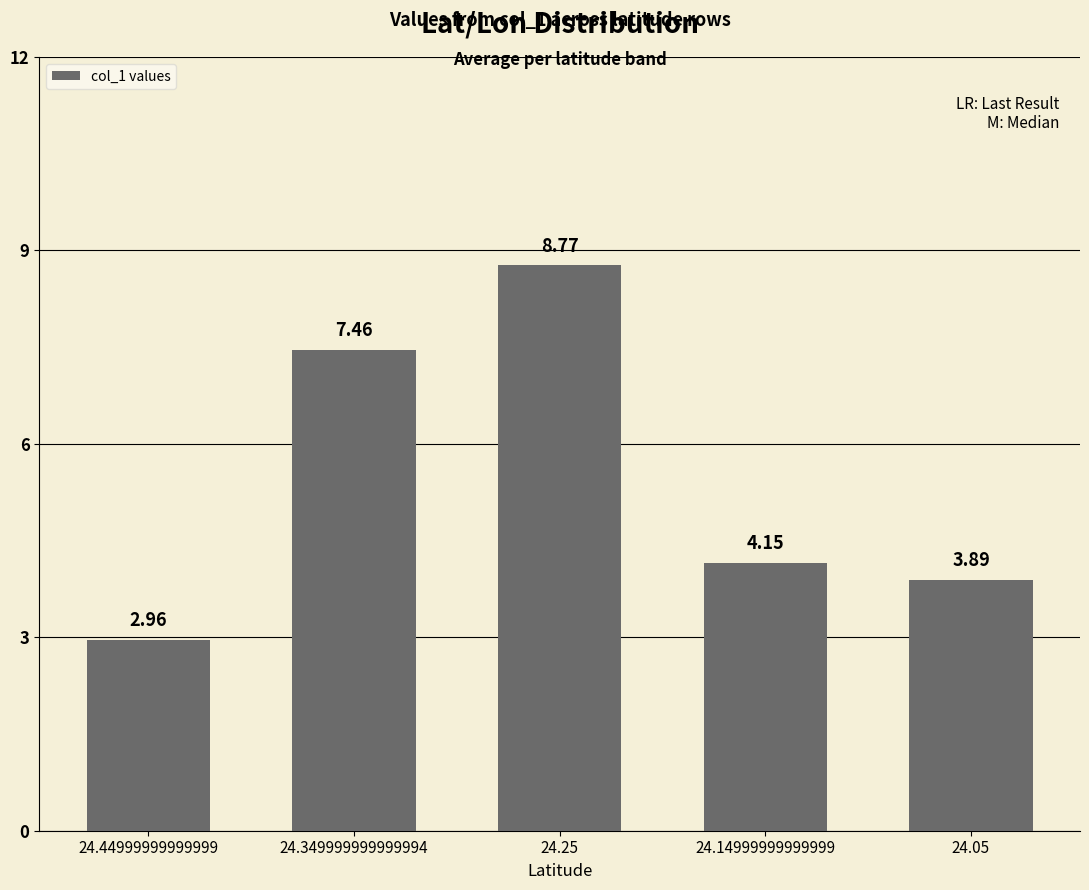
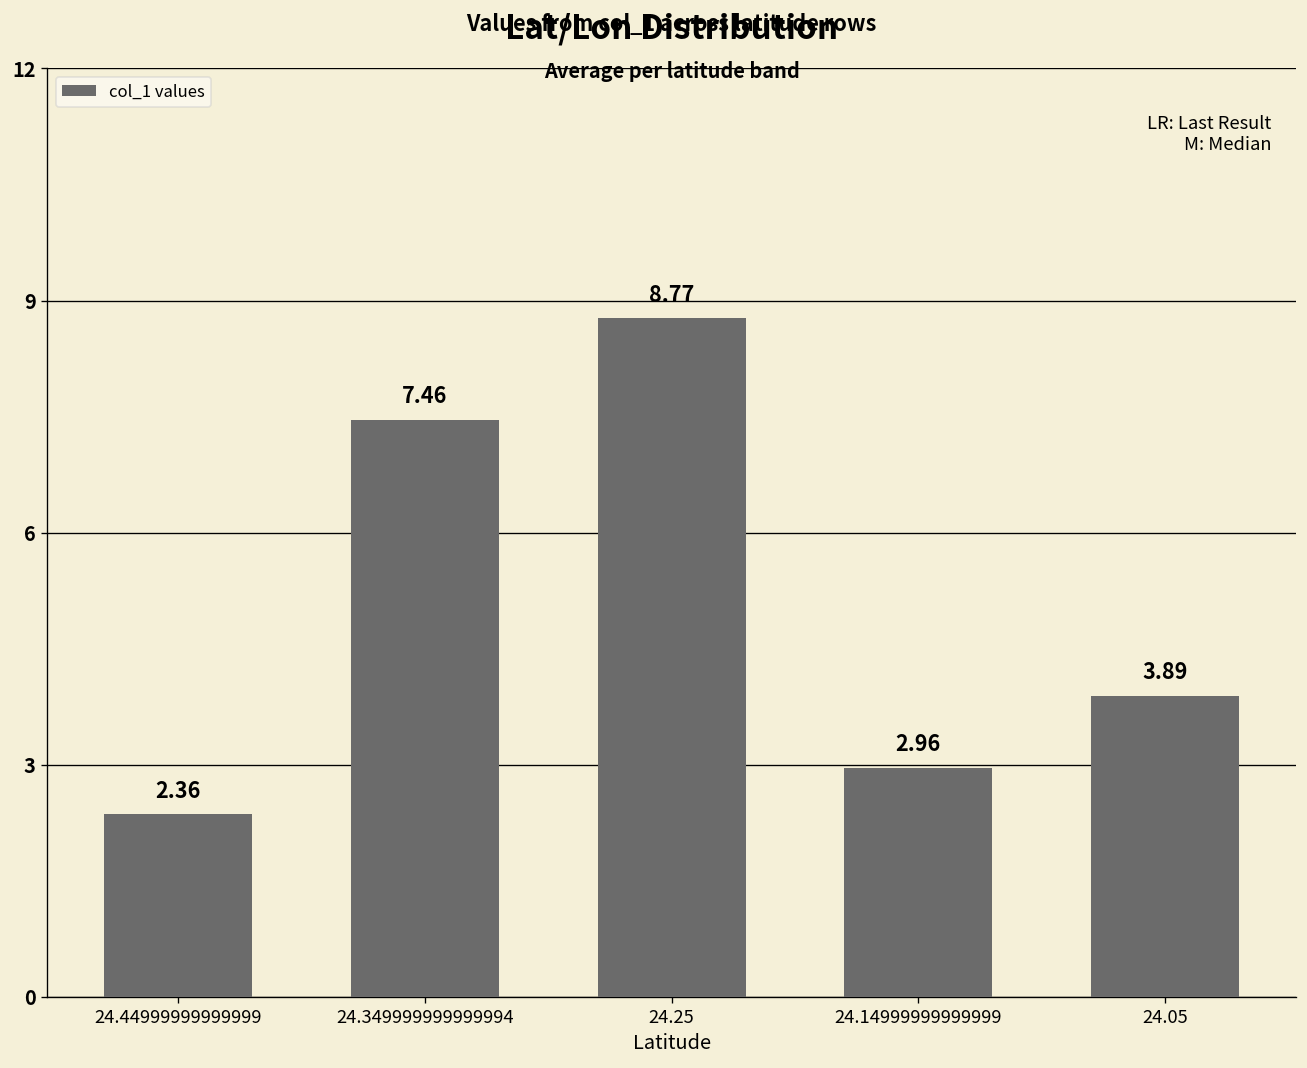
24.44999999999999: 2.96 -> 2.36
24.14999999999999: 4.15 -> 2.96
